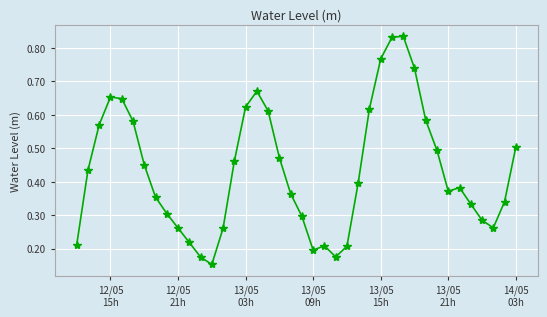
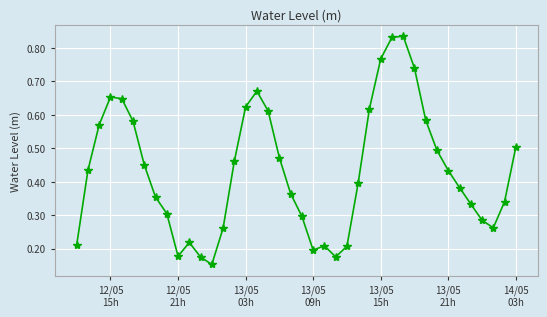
12/05 21h: 0.26 -> 0.18
13/05 21h: 0.37 -> 0.43
